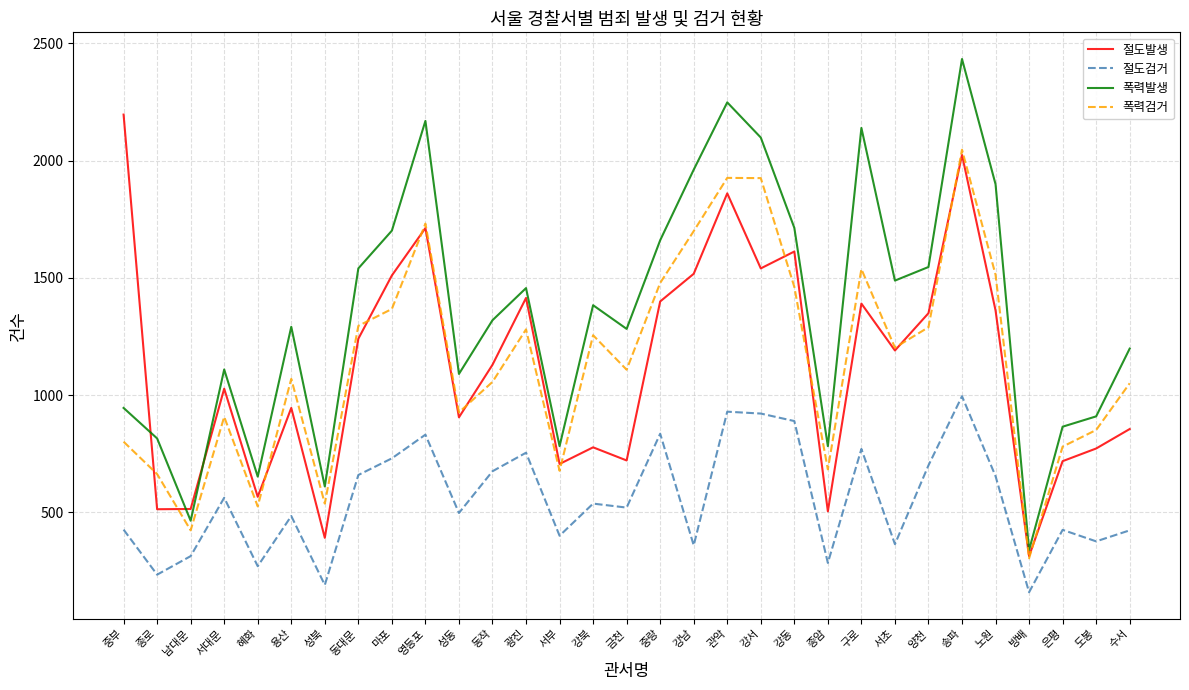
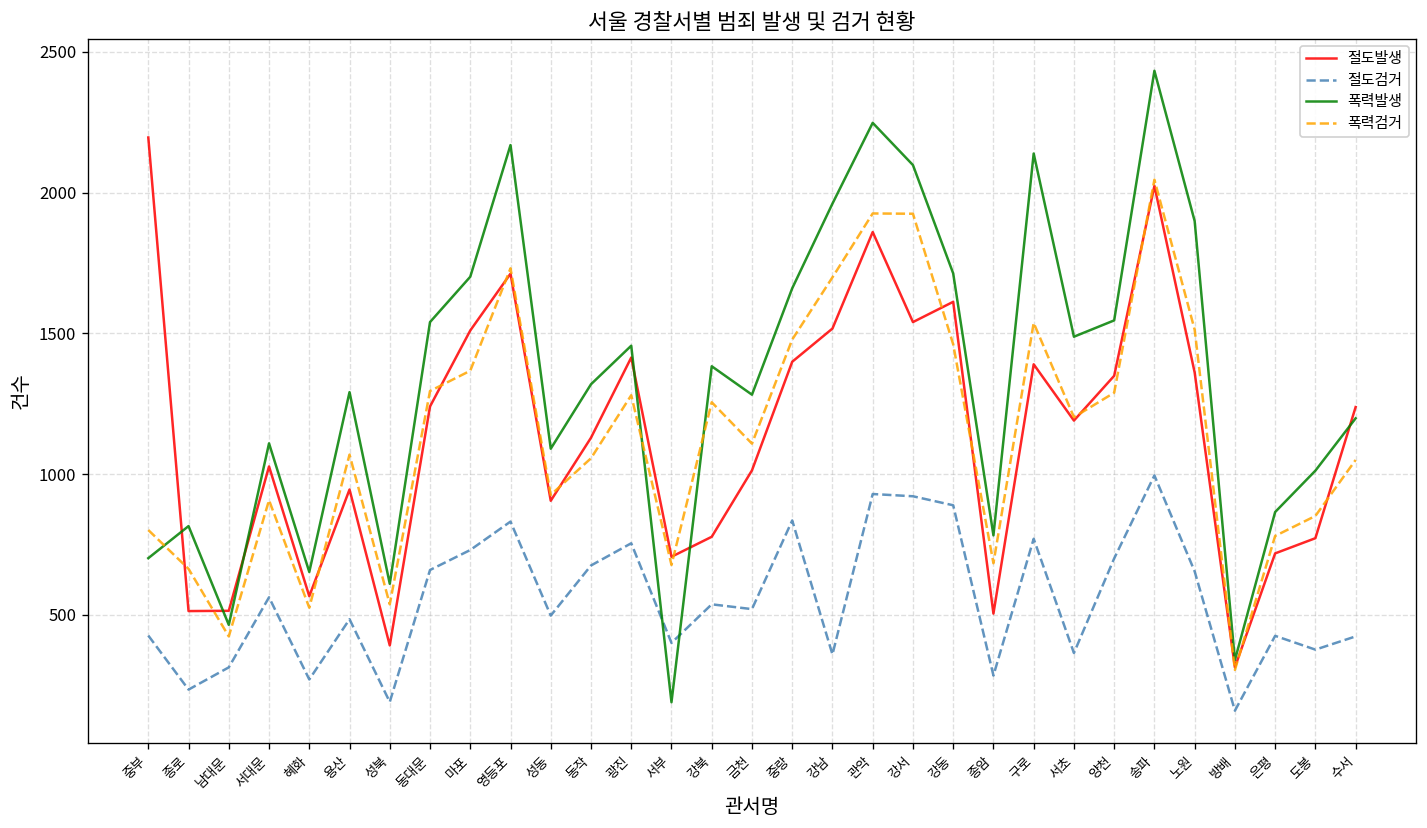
폭력발생, 중부: 950 -> 700
폭력발생, 서부: 780 -> 190
절도발생, 금천: 720 -> 1010
폭력발생, 도봉: 910 -> 1010
절도발생, 수서: 860 -> 1240
